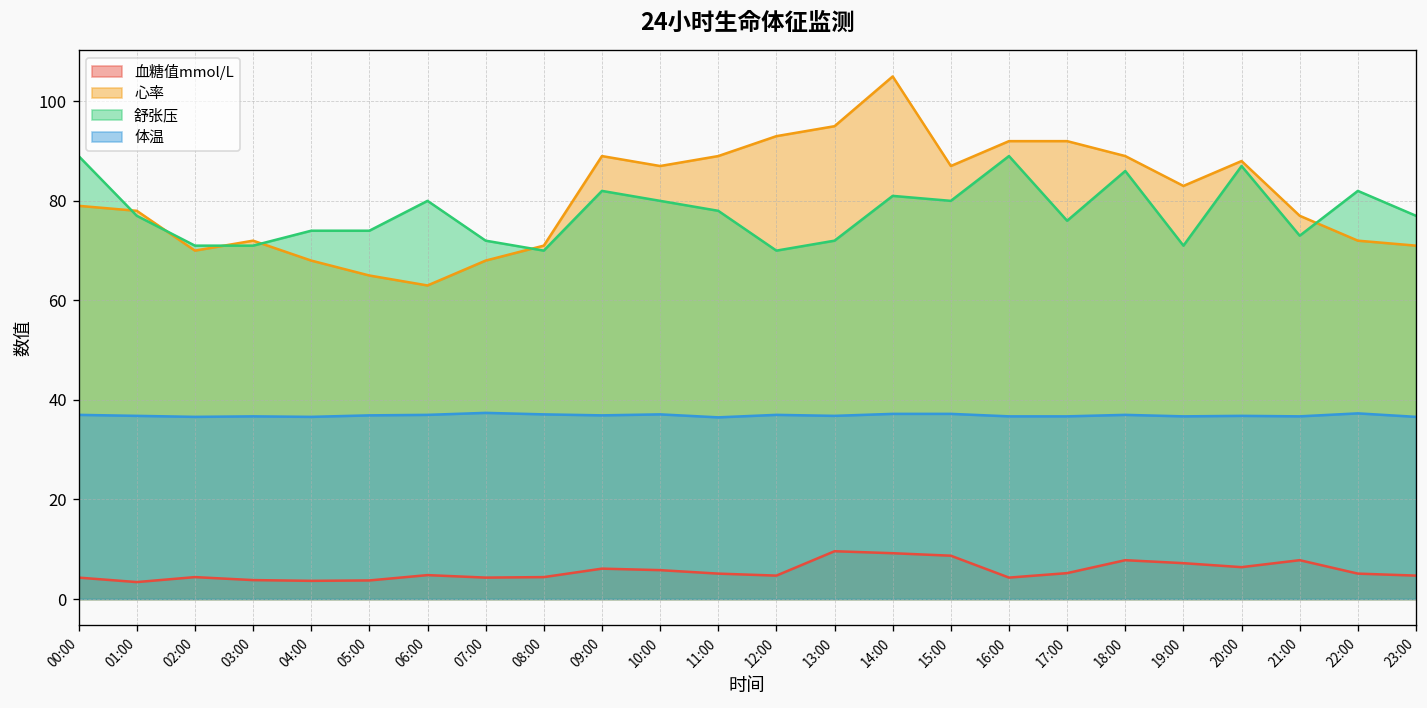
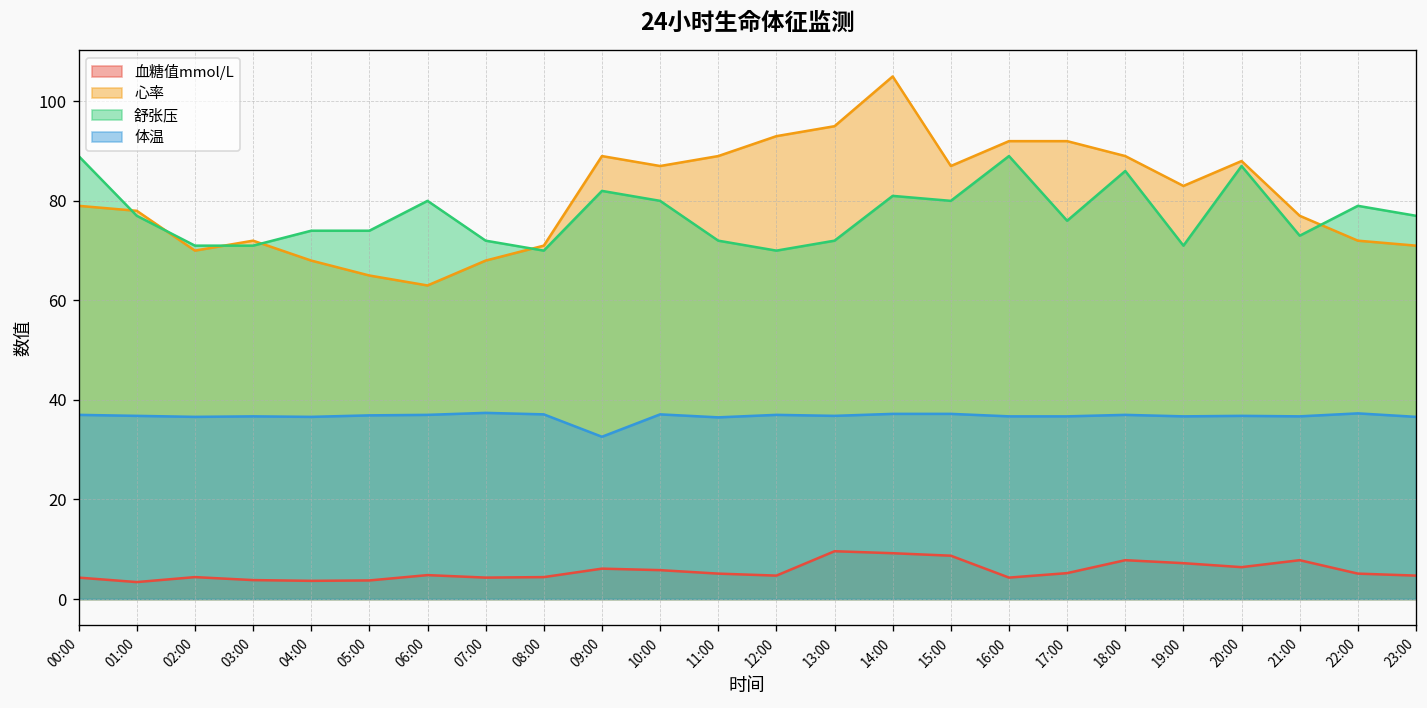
体温, 09:00: 37 -> 33
舒张压, 11:00: 78 -> 72
舒张压, 22:00: 82 -> 79
